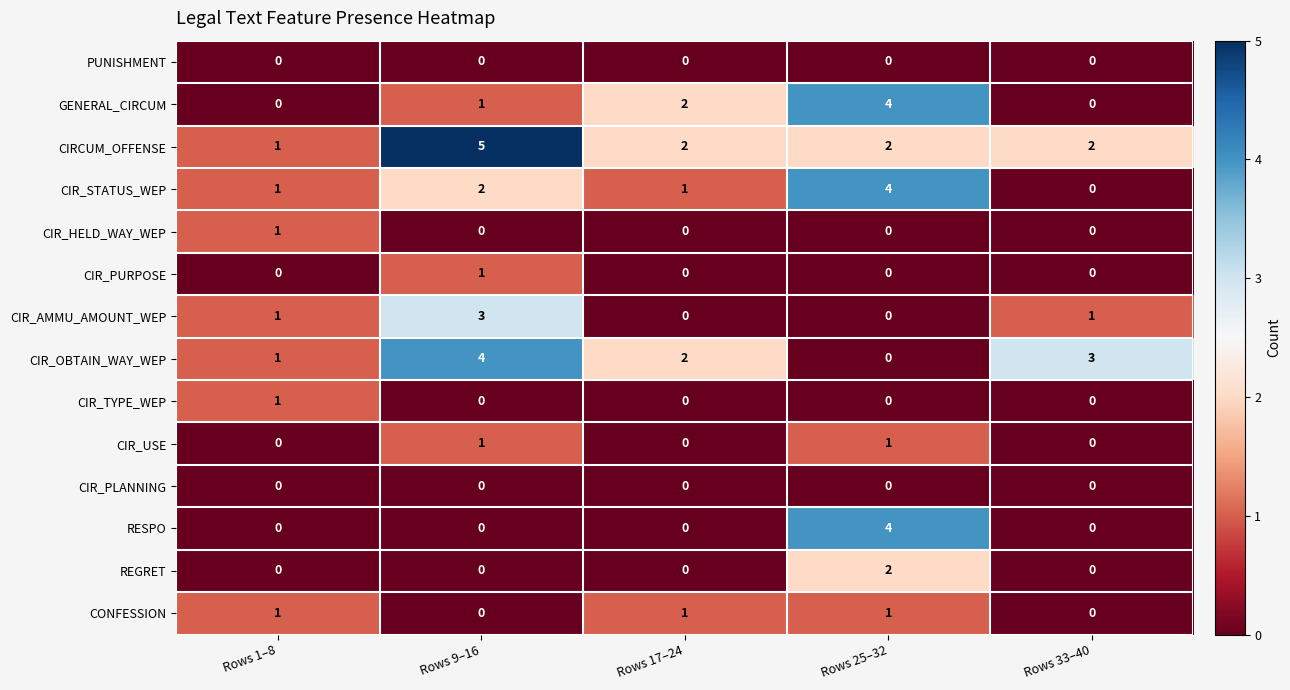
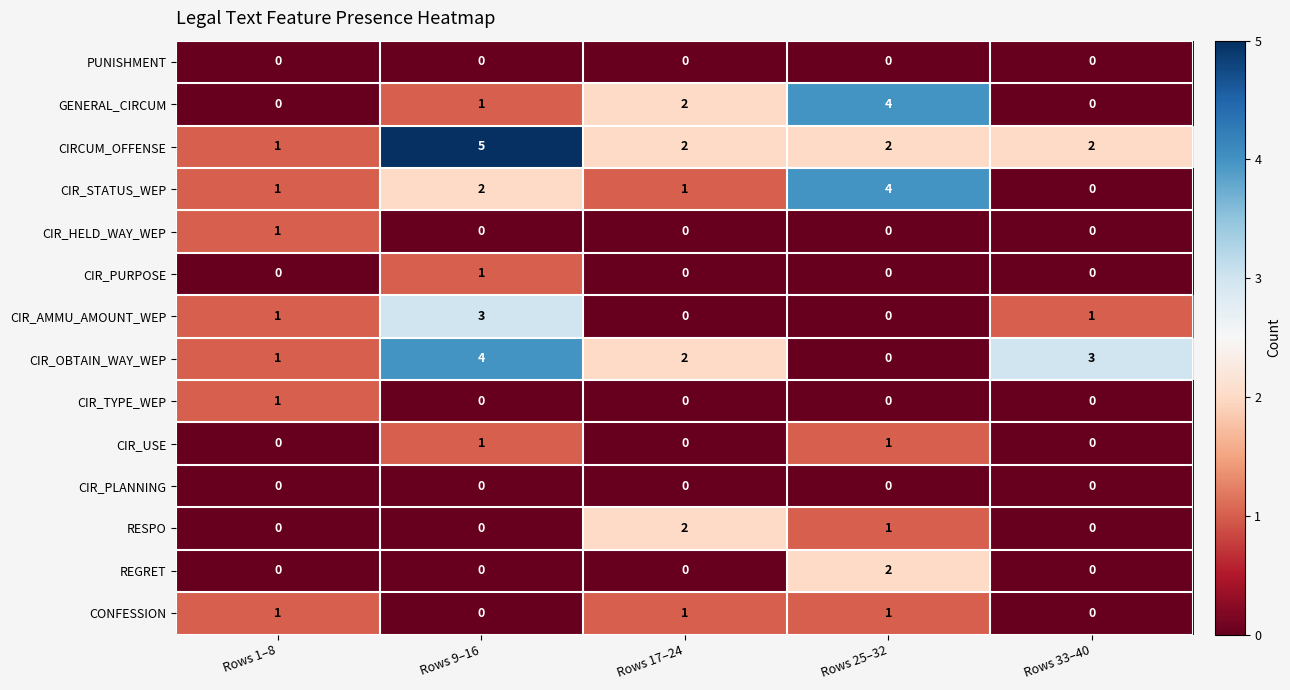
RESPO, Rows 17–24: 0 -> 2
RESPO, Rows 25–32: 4 -> 1
